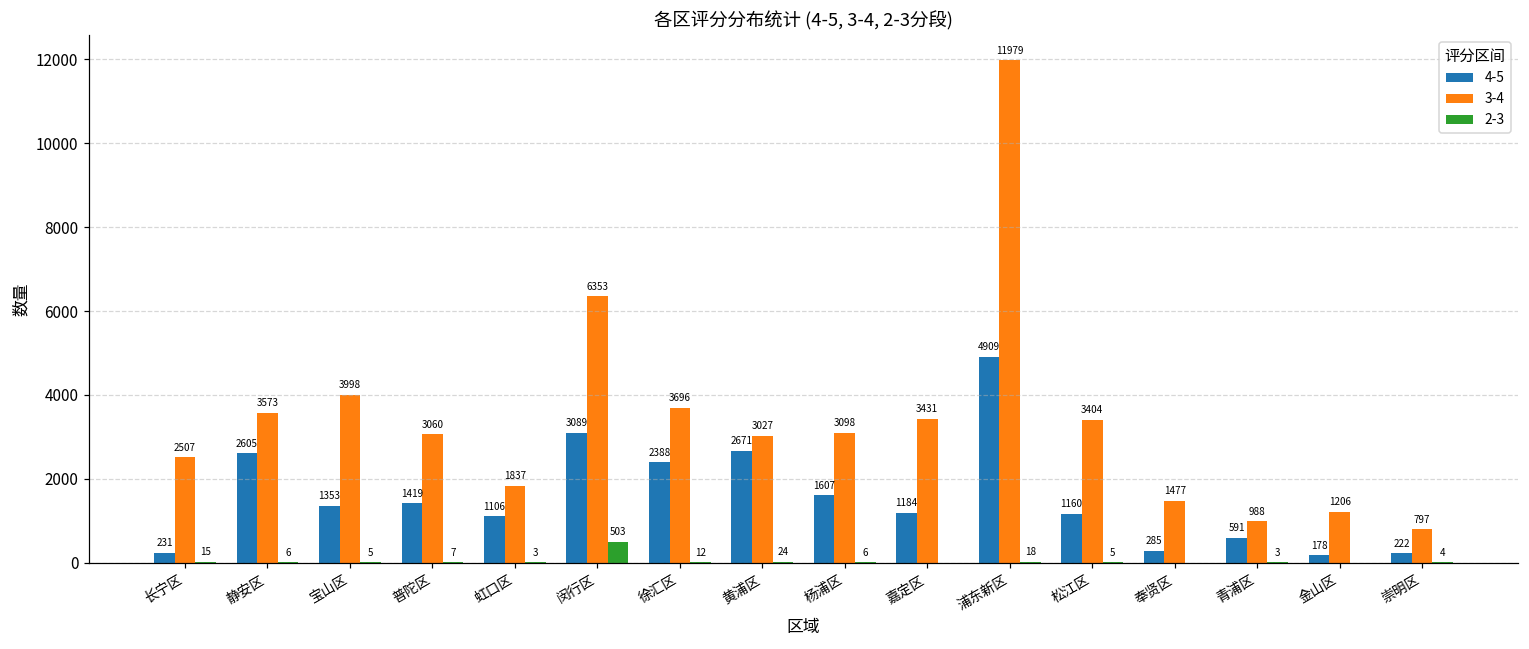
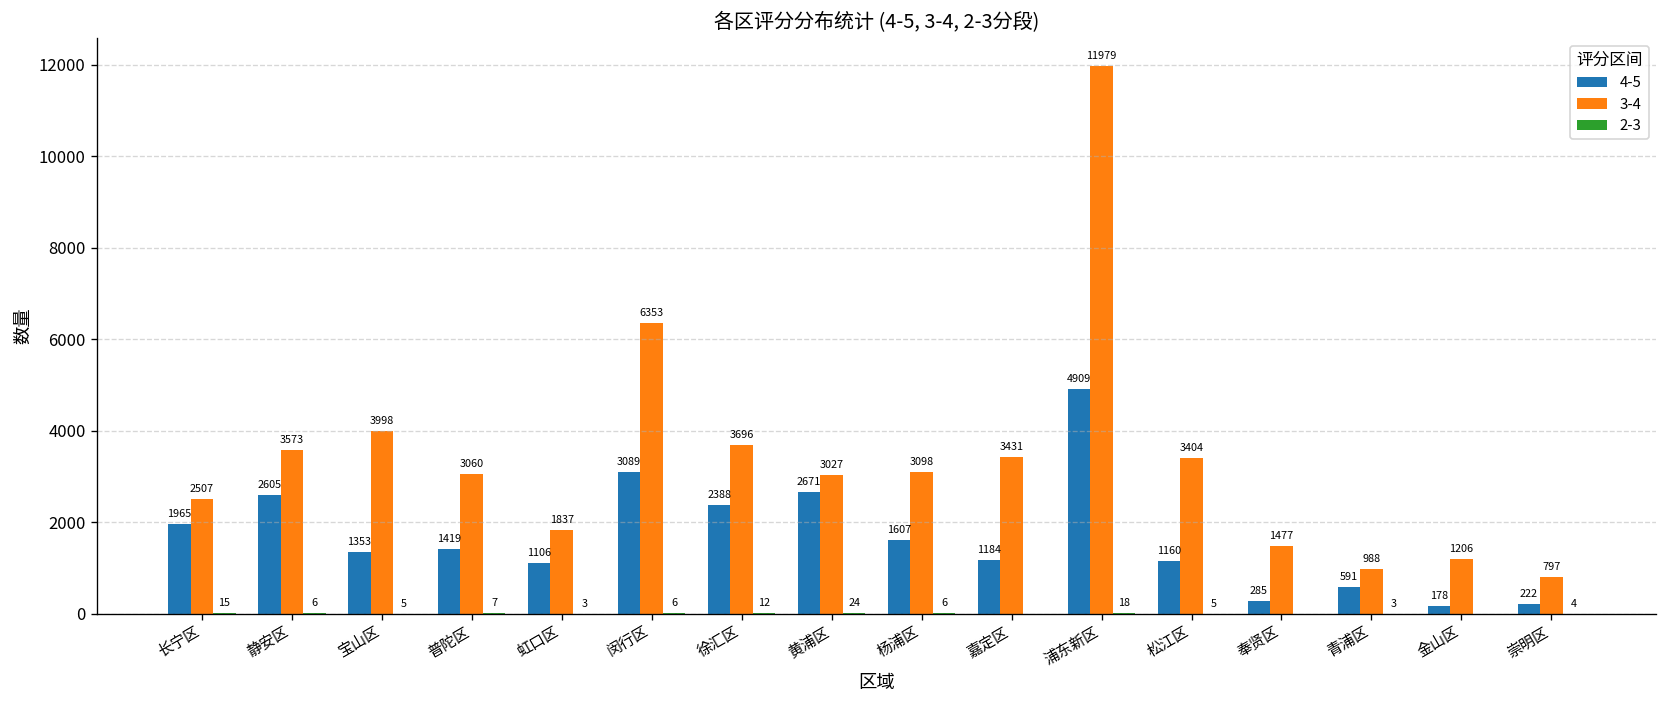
4-5, 长宁区: 231 -> 1965
2-3, 闵行区: 503 -> 6
